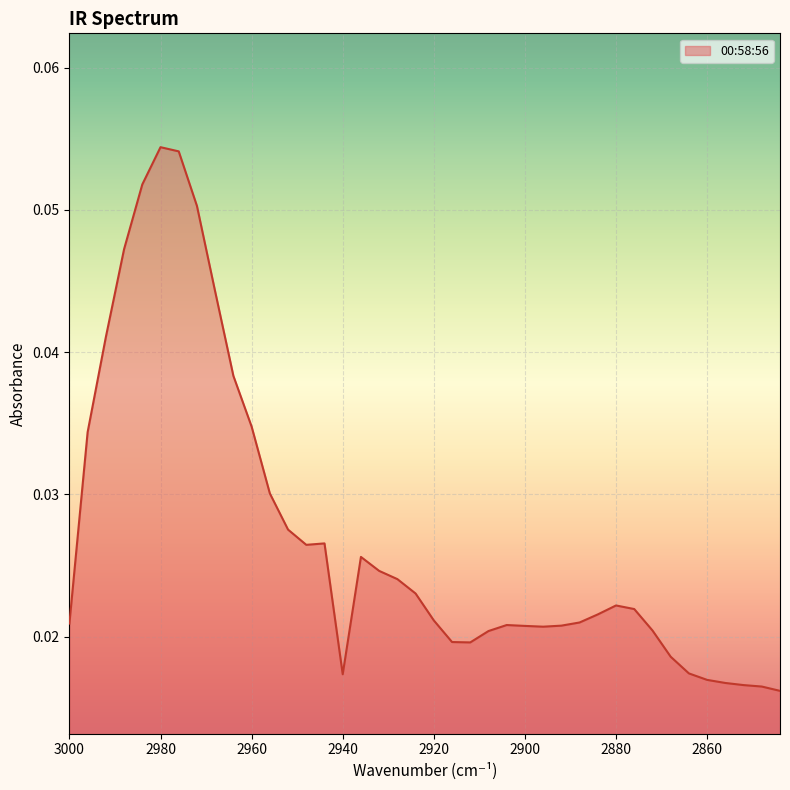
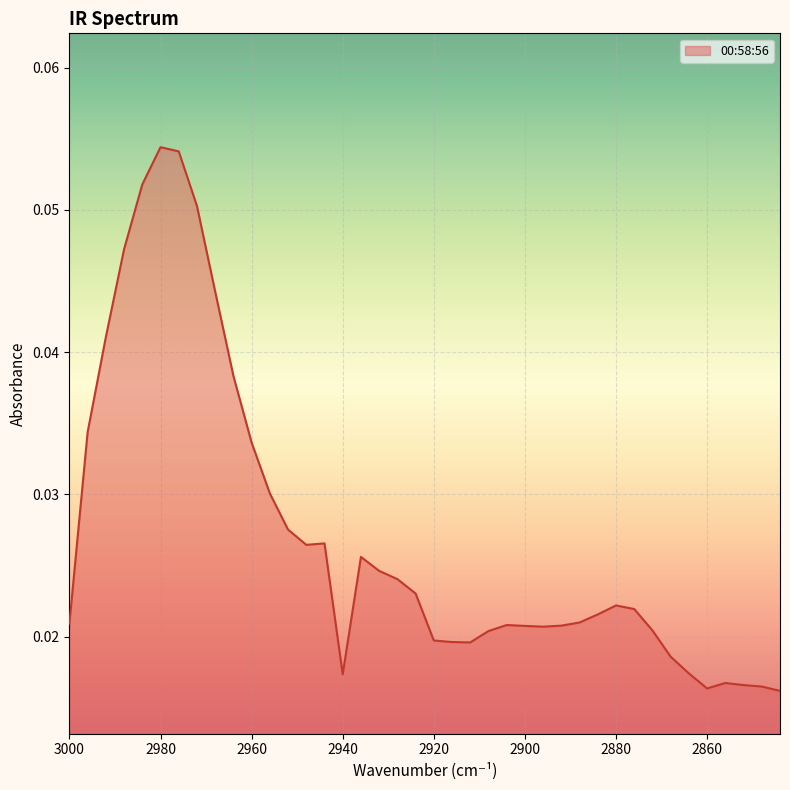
2960: 0.0348 -> 0.0336
2920: 0.0211 -> 0.0197
2860: 0.0170 -> 0.0164
